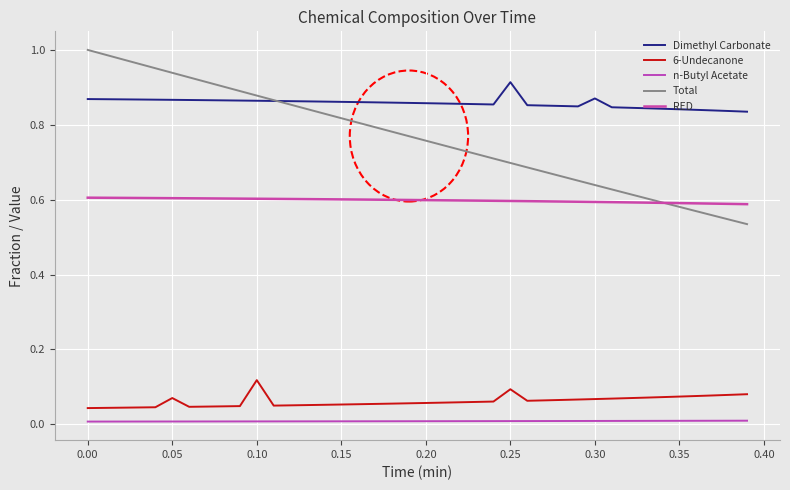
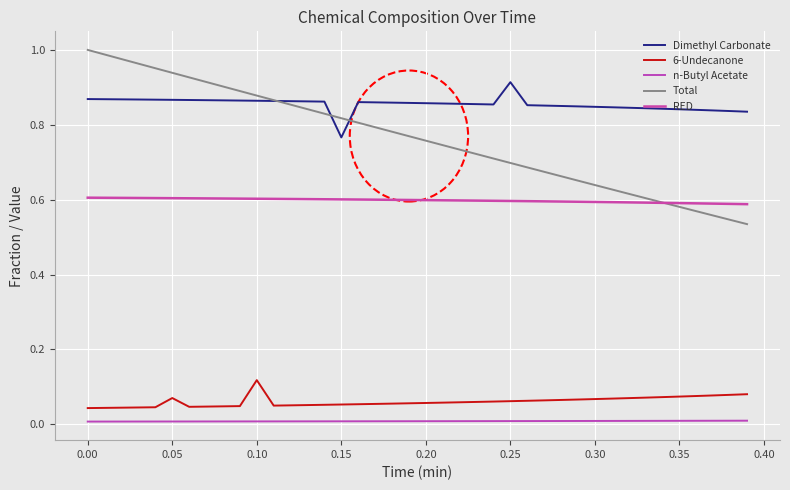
Dimethyl Carbonate, 0.15: 0.86 -> 0.77
6-Undecanone, 0.25: 0.09 -> 0.06
Dimethyl Carbonate, 0.30: 0.87 -> 0.85
